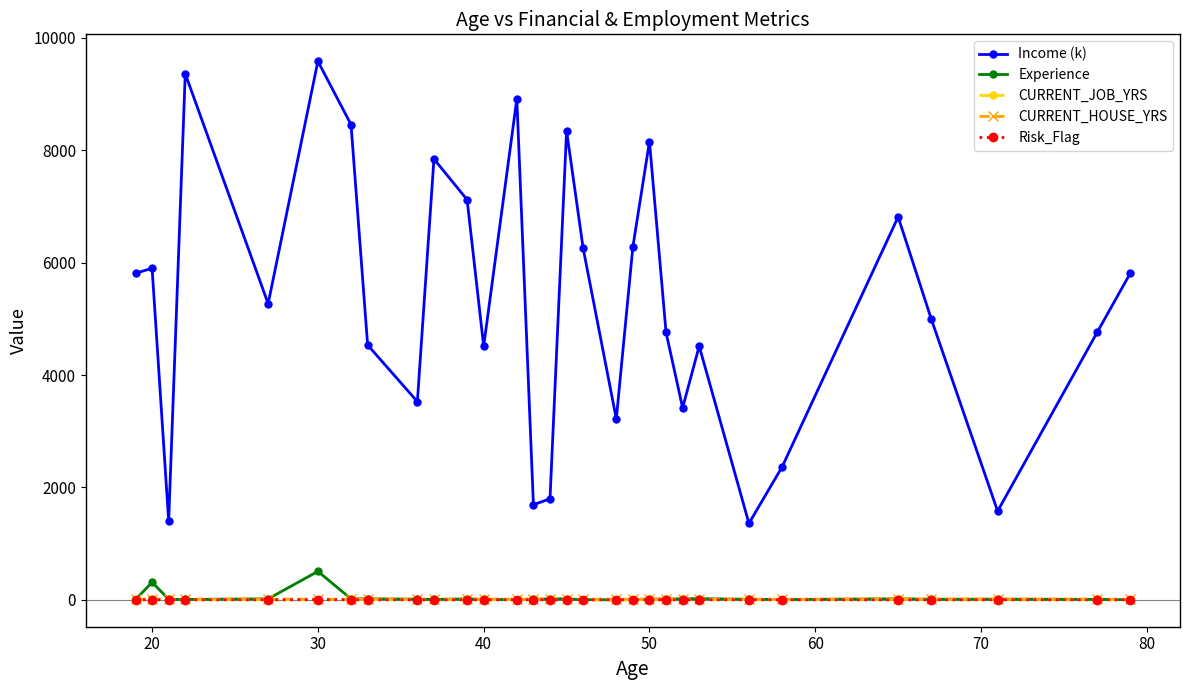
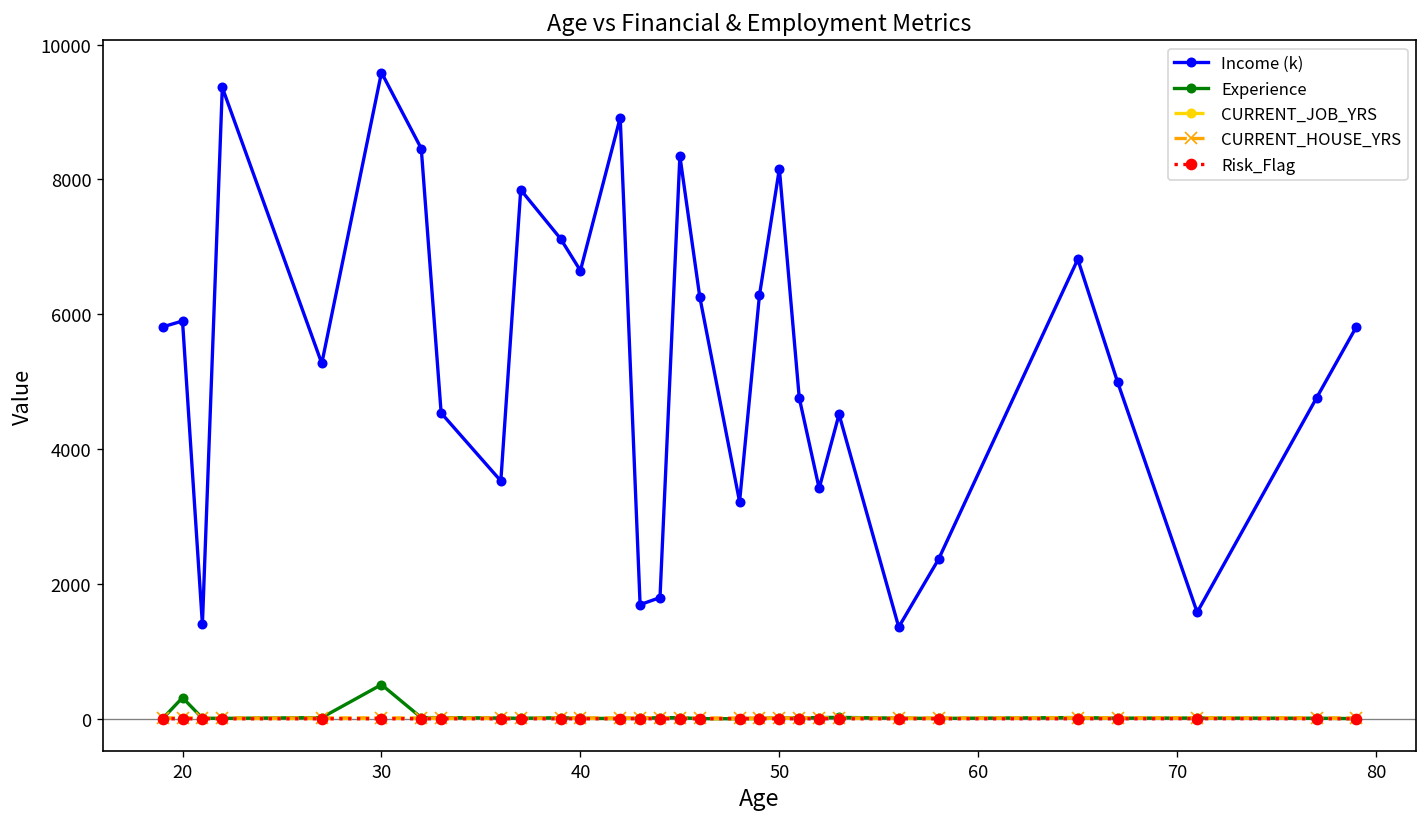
Income (k), 40: 4500 -> 6600
